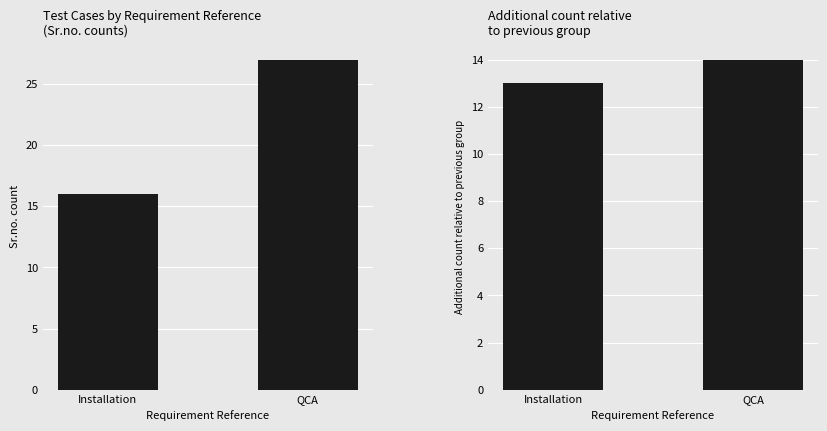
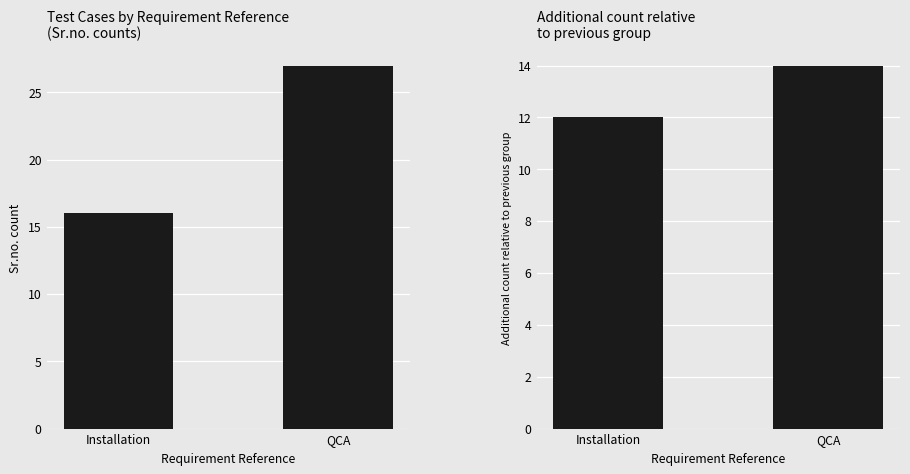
Additional count relative to previous group, Installation: 13 -> 12
